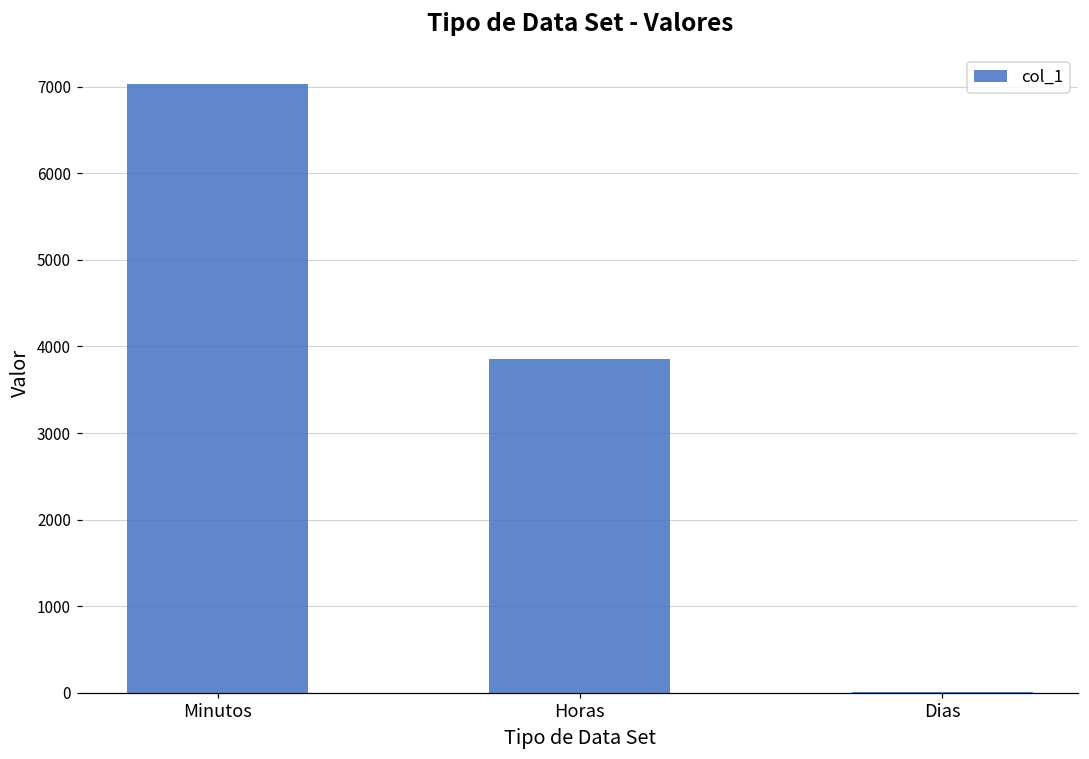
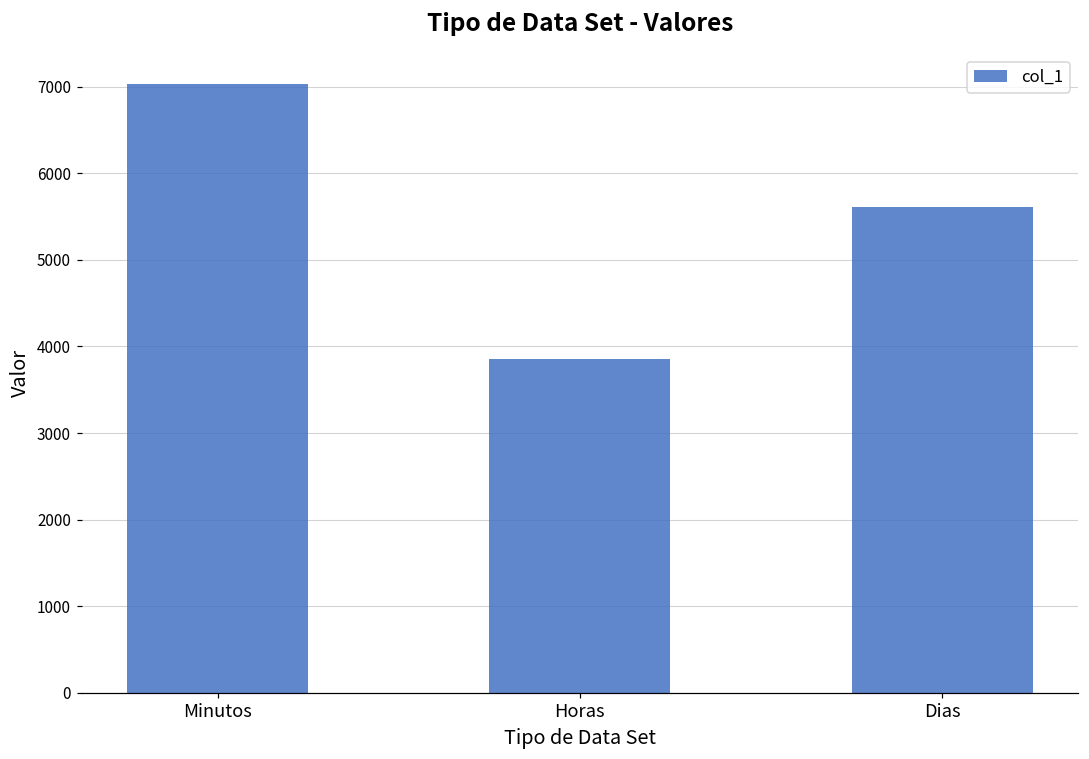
Dias: 0 -> 5600
